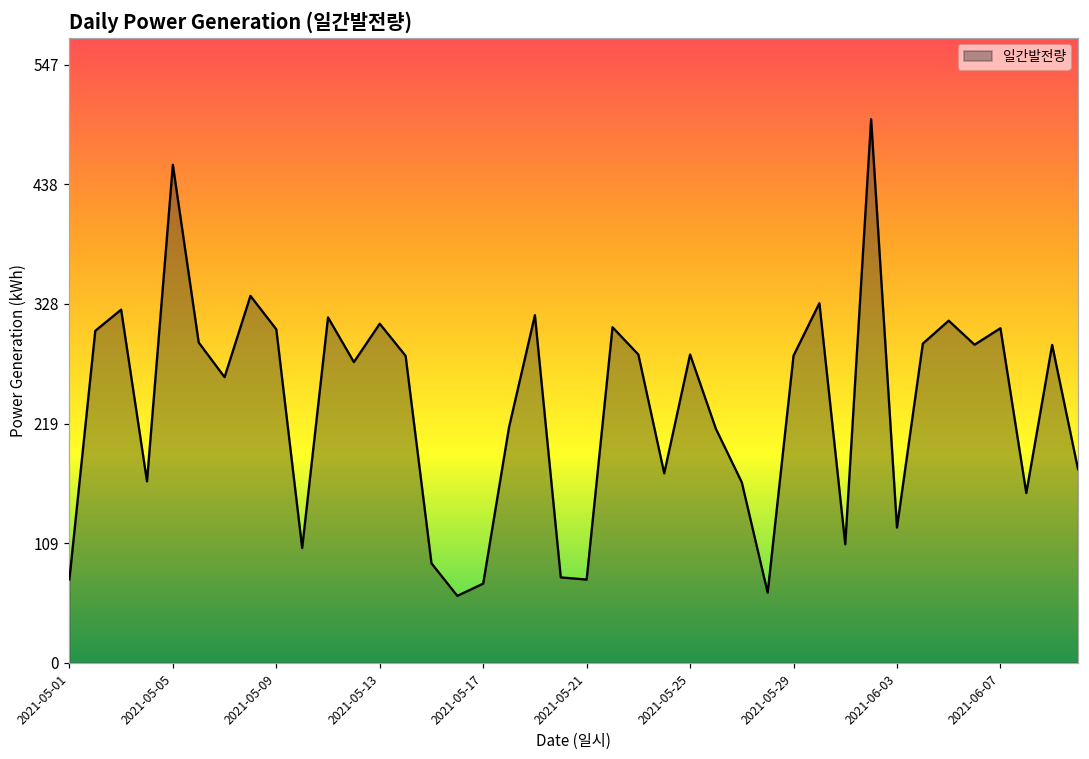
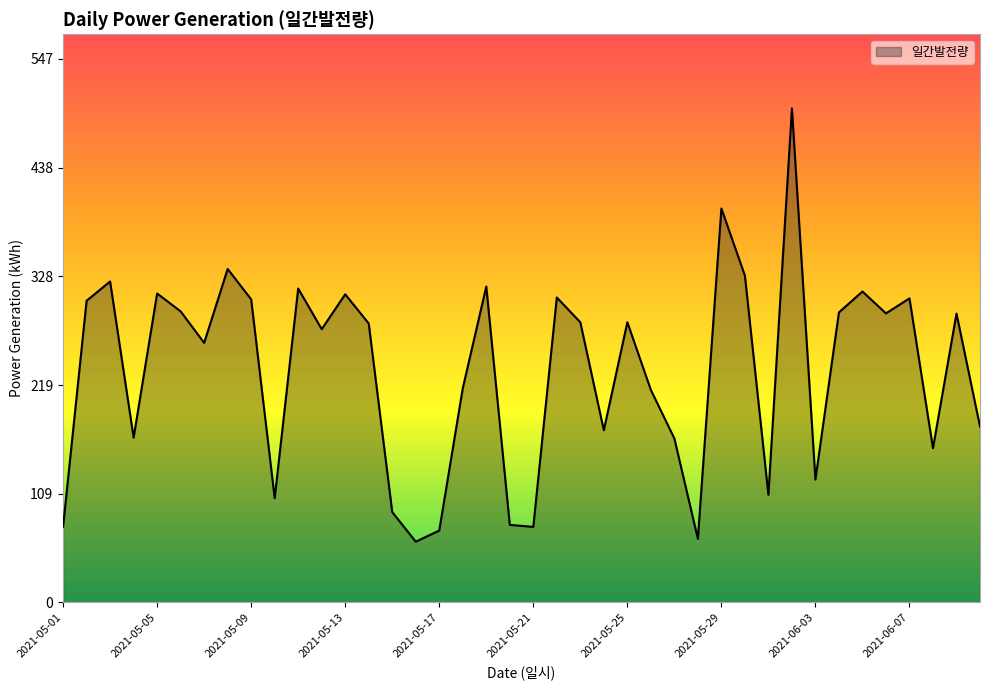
2021-05-05: 460 -> 310
2021-05-29: 280 -> 400
